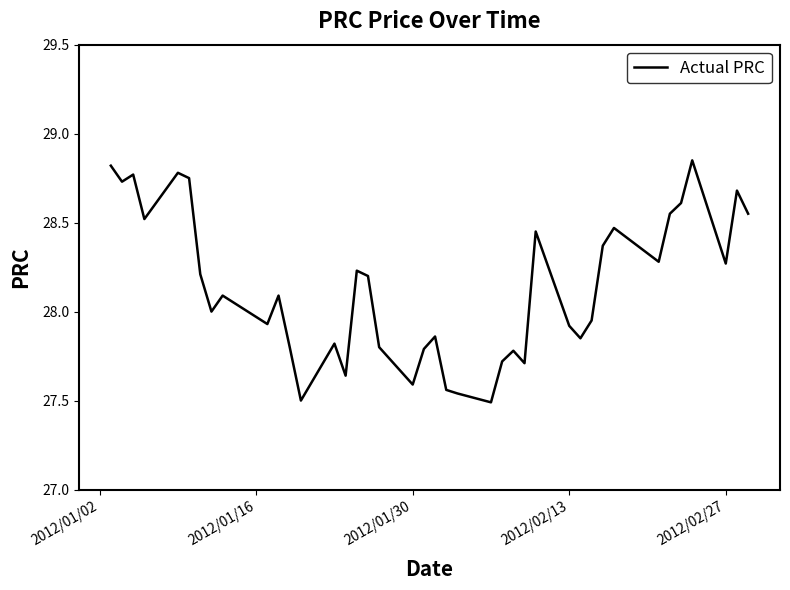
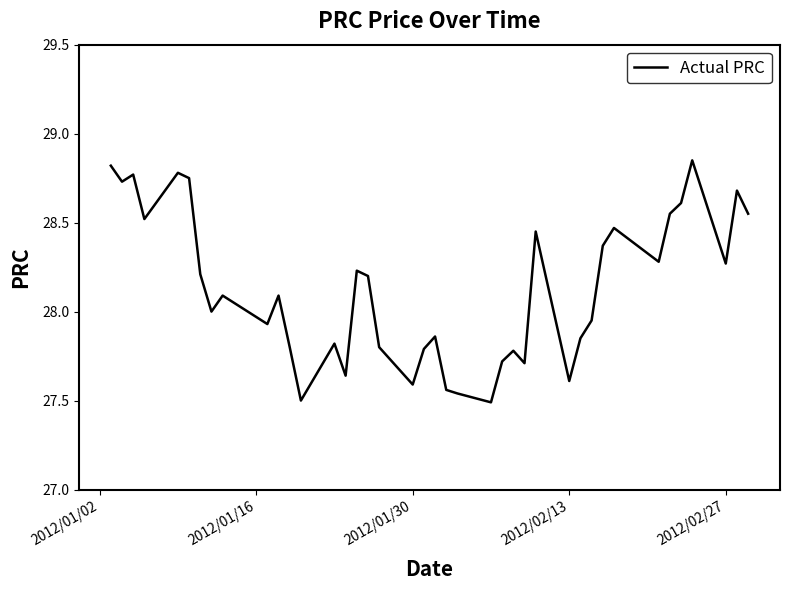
2012/02/13: 27.92 -> 27.61
